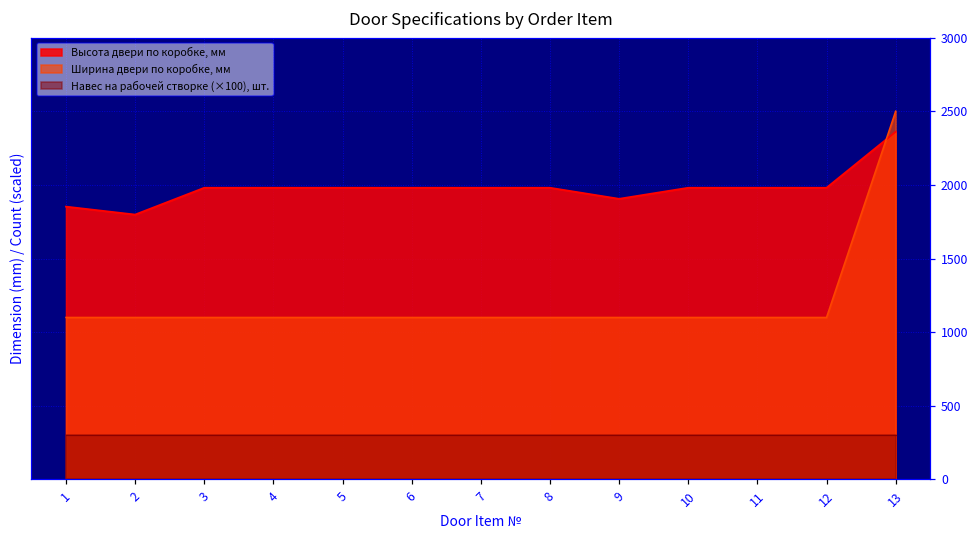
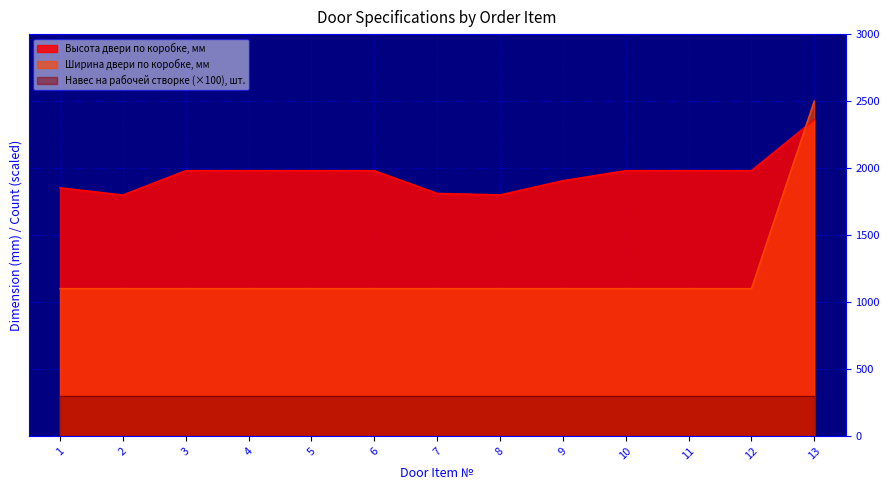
Высота двери по коробке, мм, 7: 1980 -> 1810
Высота двери по коробке, мм, 8: 1980 -> 1800
